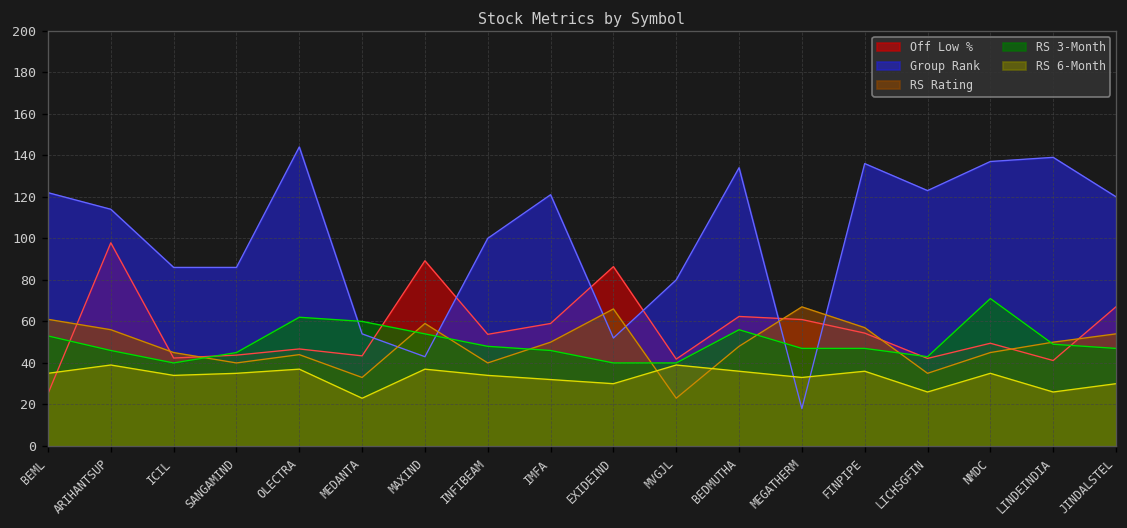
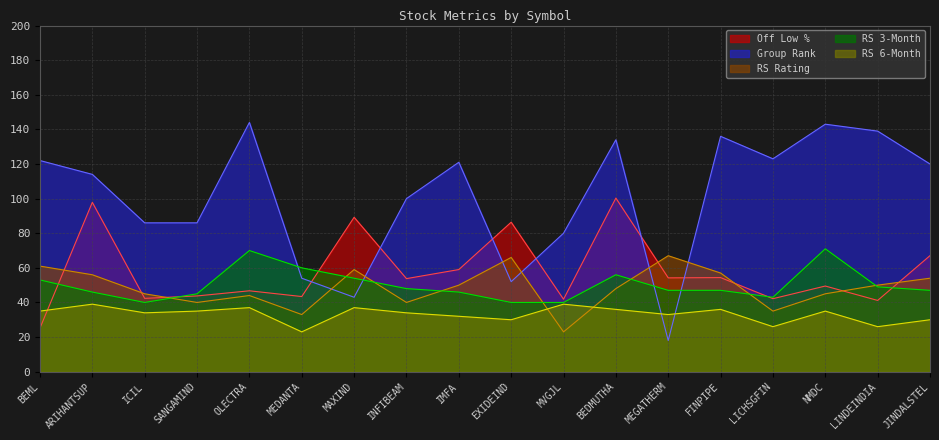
RS 3-Month, OLECTRA: 62 -> 70
Off Low %, BEDMUTHA: 62 -> 100
Off Low %, MEGATHERM: 61 -> 54
Group Rank, NMDC: 137 -> 143
